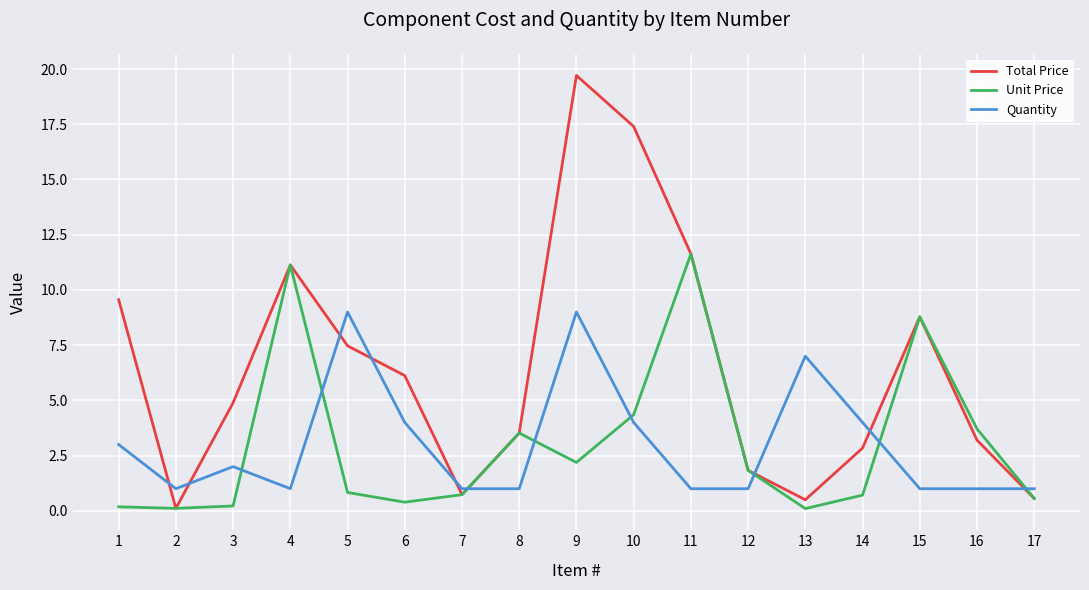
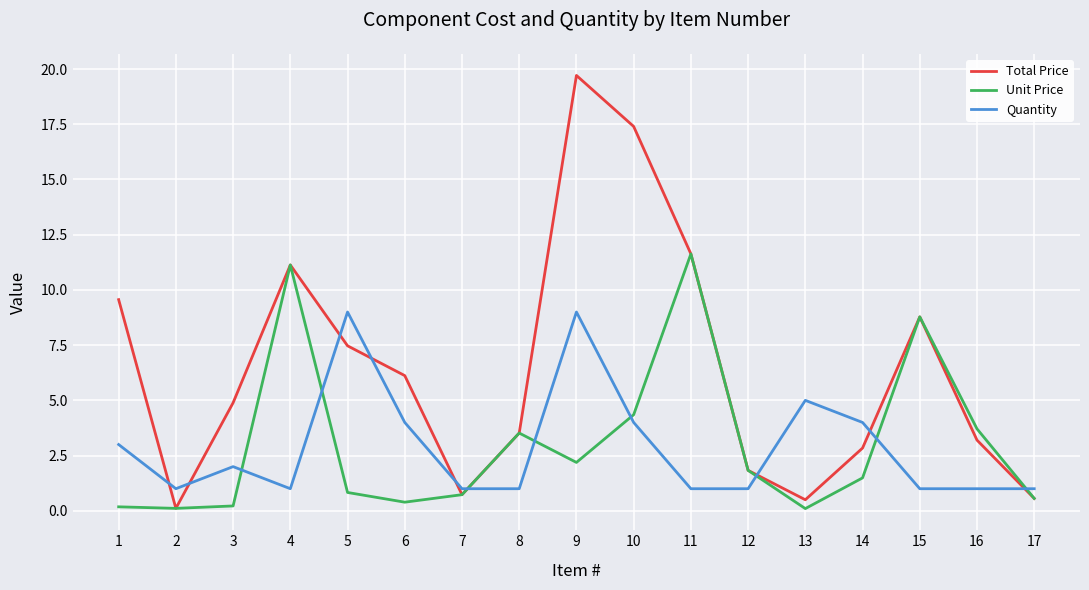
Quantity, 13: 7 -> 5
Unit Price, 14: 0.7 -> 1.5
